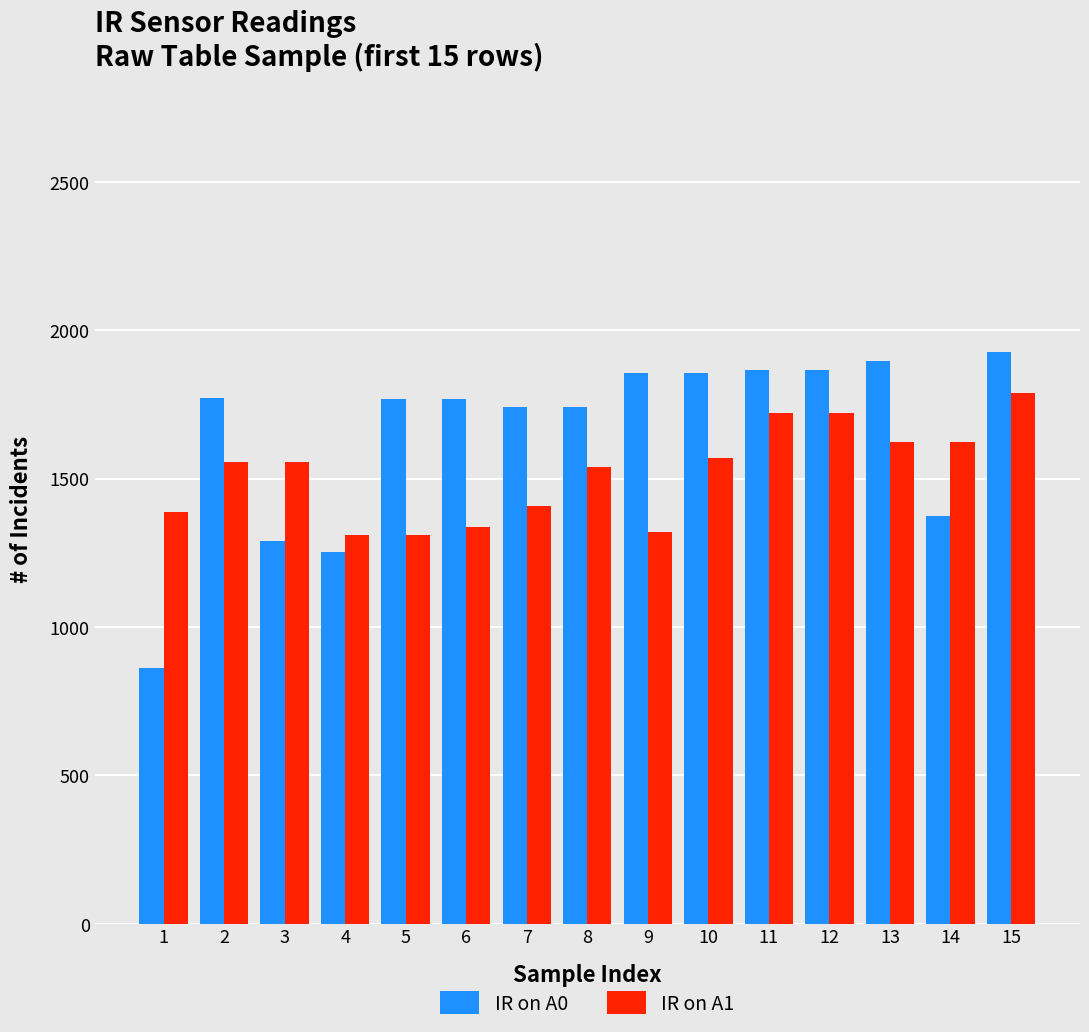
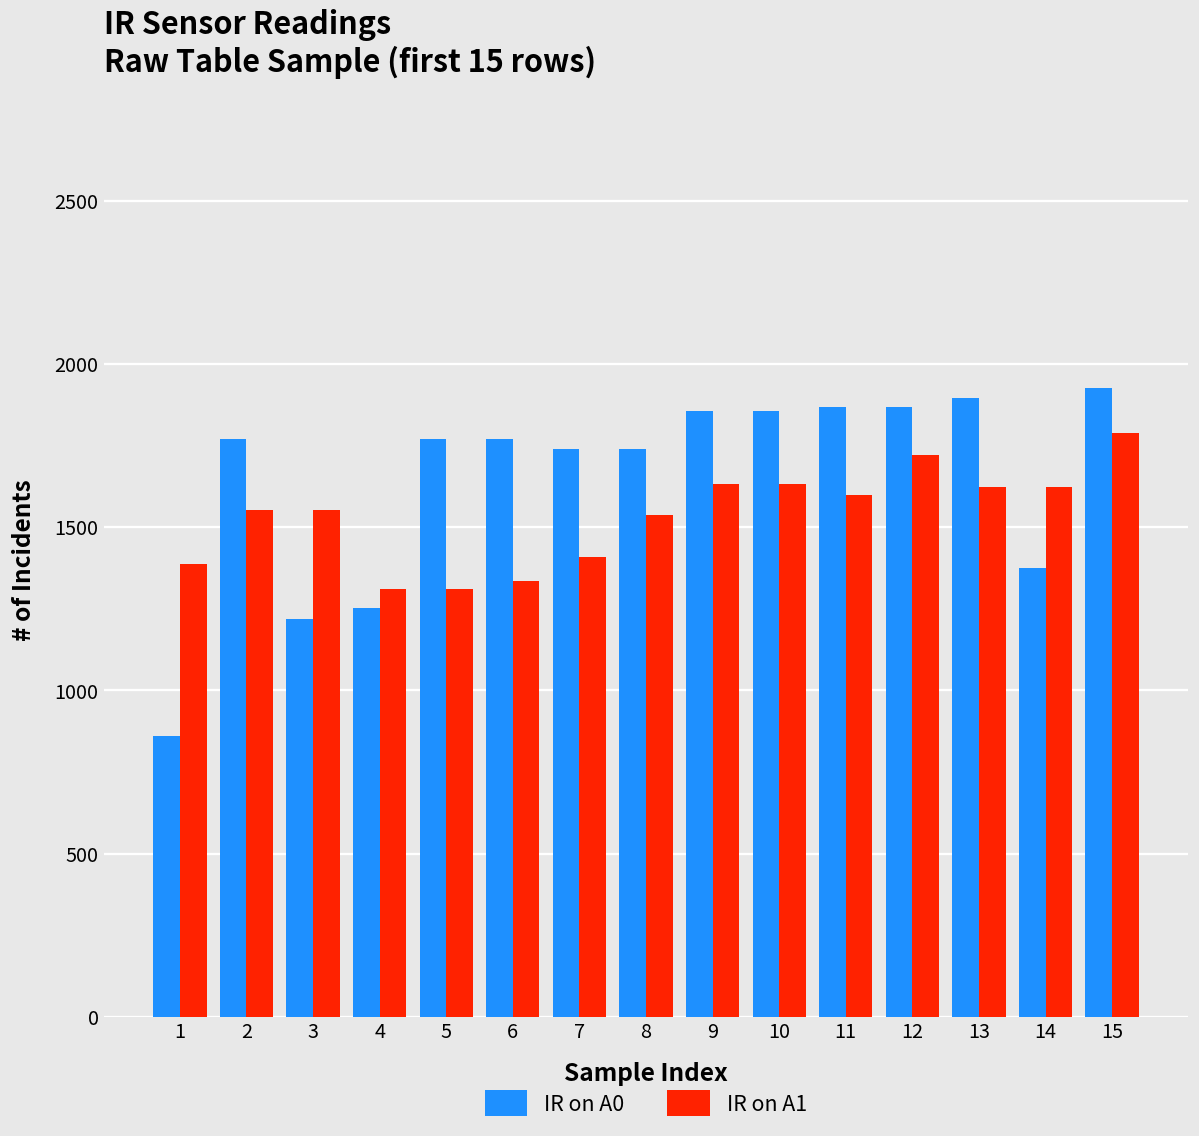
IR on A0, 3: 1290 -> 1220
IR on A1, 9: 1320 -> 1630
IR on A1, 10: 1570 -> 1630
IR on A1, 11: 1720 -> 1600
